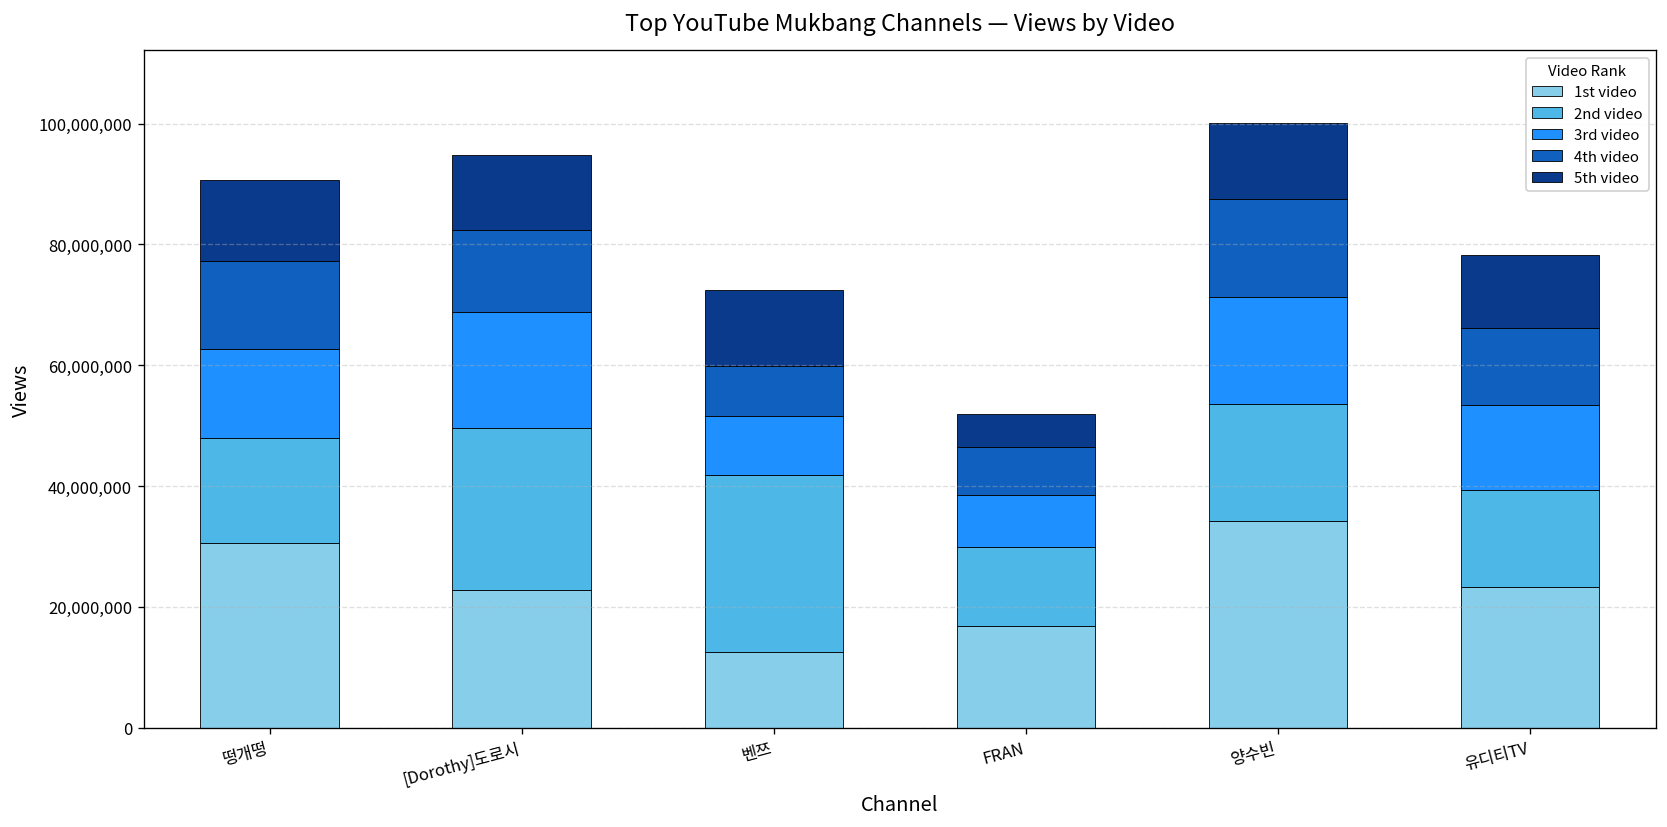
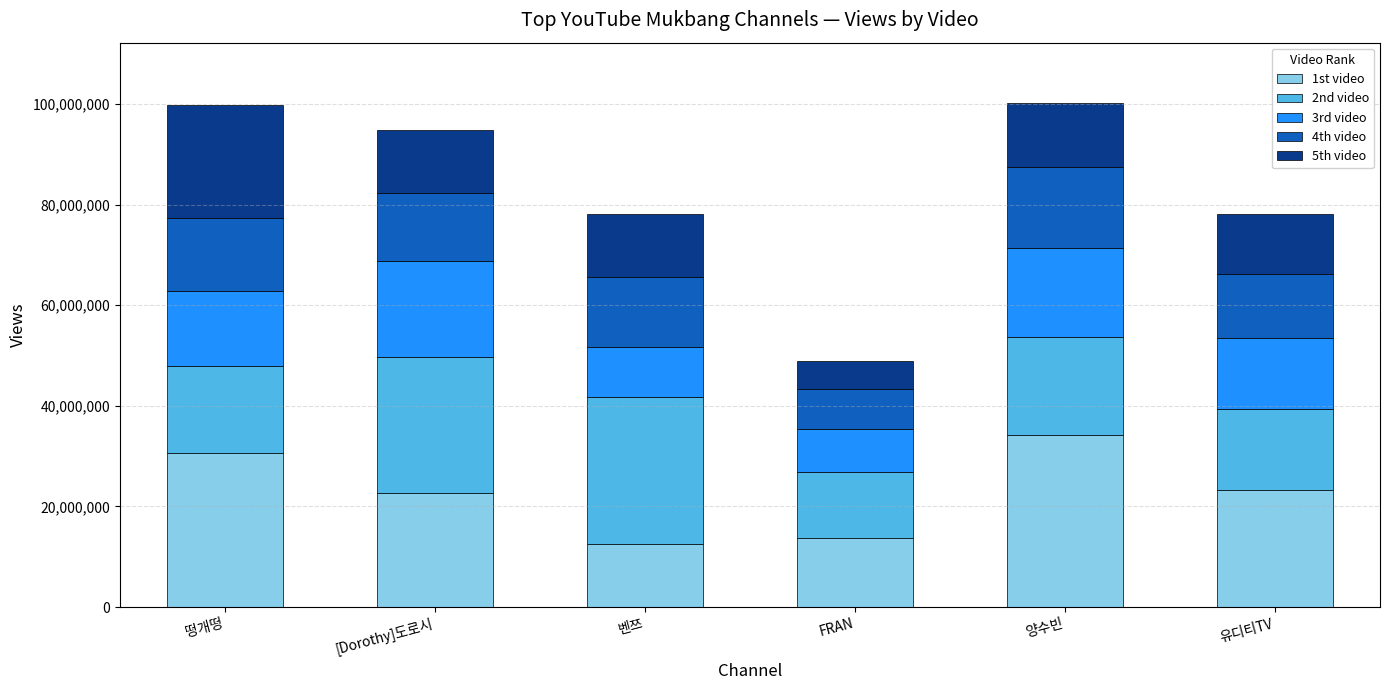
5th video, 떵개떵: 13,000,000 -> 23,000,000
4th video, 벤쯔: 8,000,000 -> 14,000,000
1st video, FRAN: 17,000,000 -> 14,000,000
